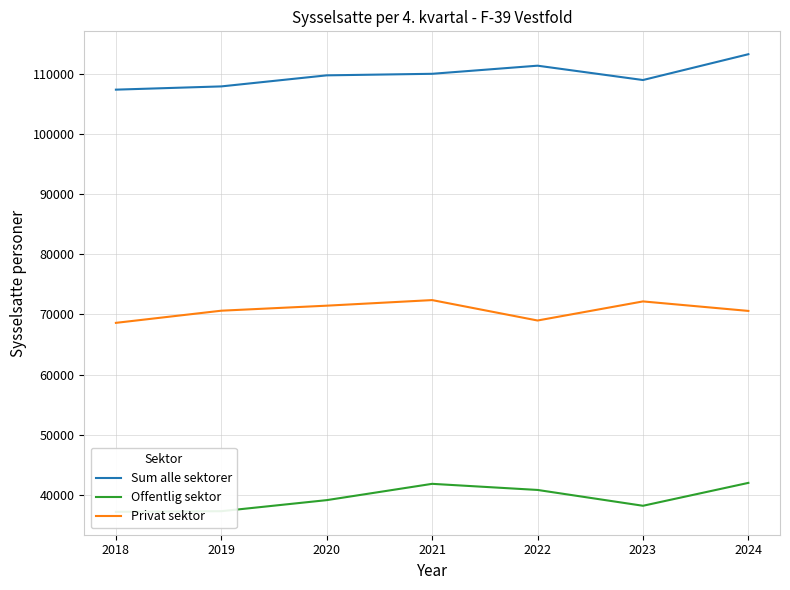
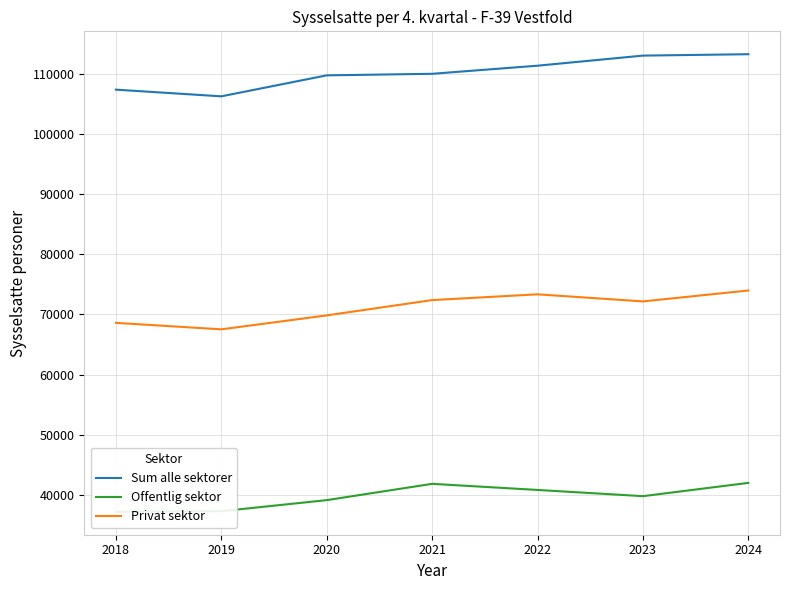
Sum alle sektorer, 2019: 108000 -> 106000
Privat sektor, 2019: 71000 -> 68000
Privat sektor, 2020: 71000 -> 70000
Privat sektor, 2022: 69000 -> 73000
Sum alle sektorer, 2023: 109000 -> 113000
Offentlig sektor, 2023: 38000 -> 40000
Privat sektor, 2024: 71000 -> 74000
